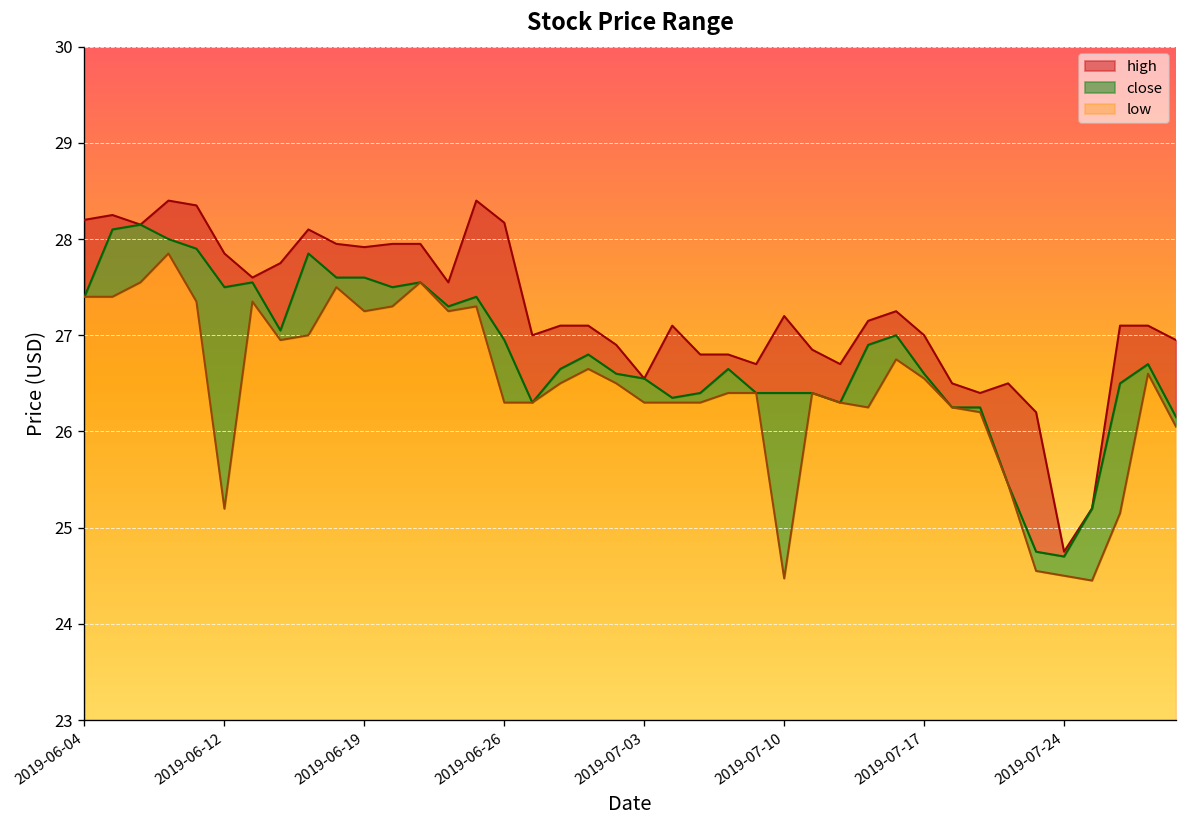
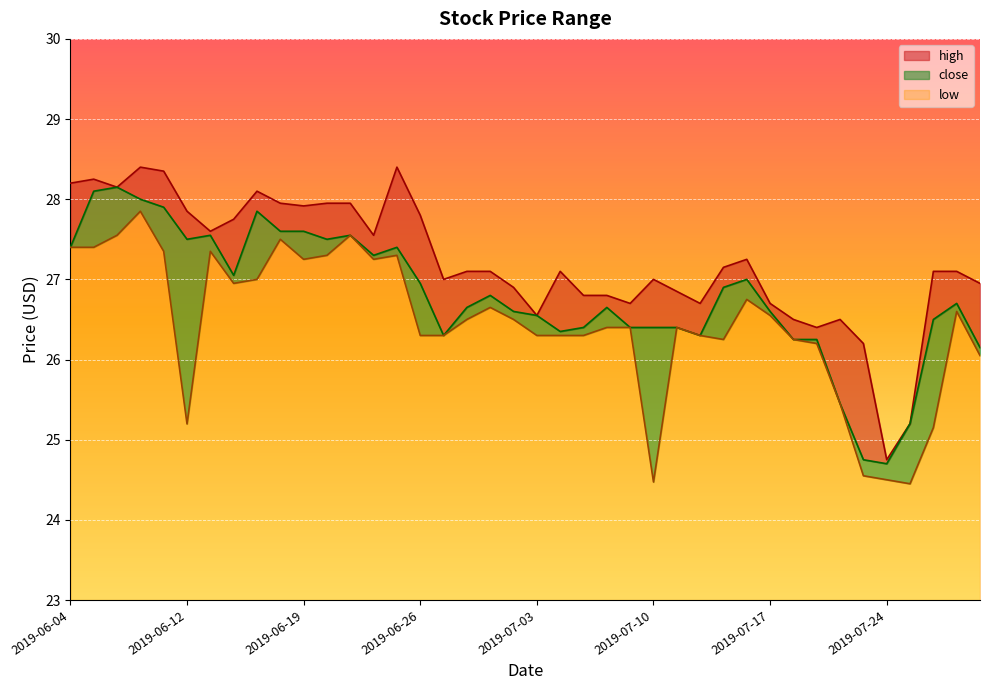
high, 2019-06-26: 28.2 -> 27.8
high, 2019-07-10: 27.2 -> 27.0
high, 2019-07-17: 27.0 -> 26.7
